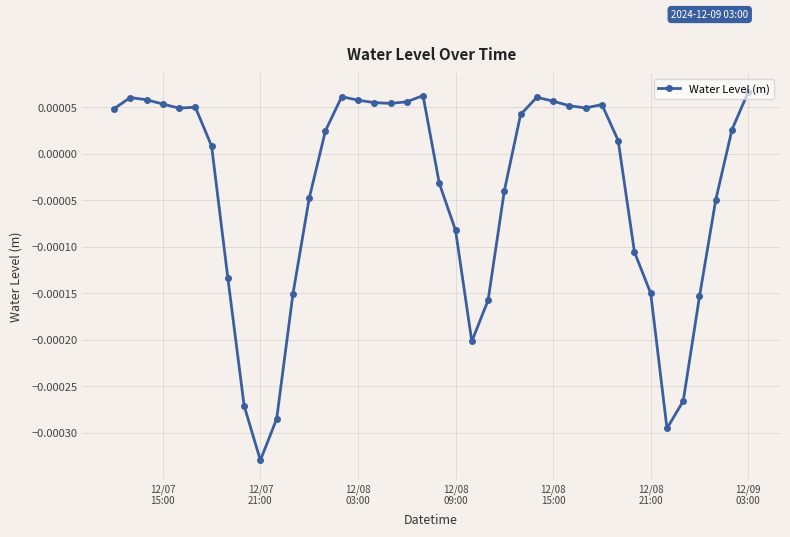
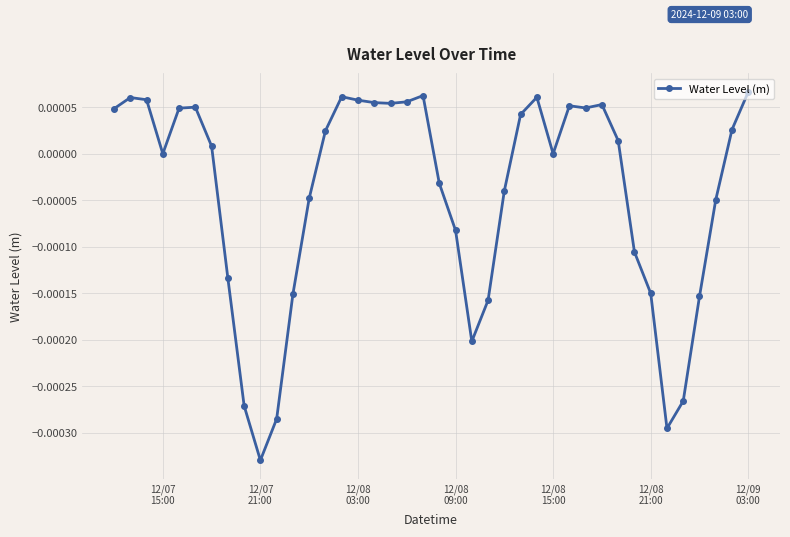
12/07 15:00: 0.0001 -> 0.0000
12/08 15:00: 0.0001 -> 0.0000
